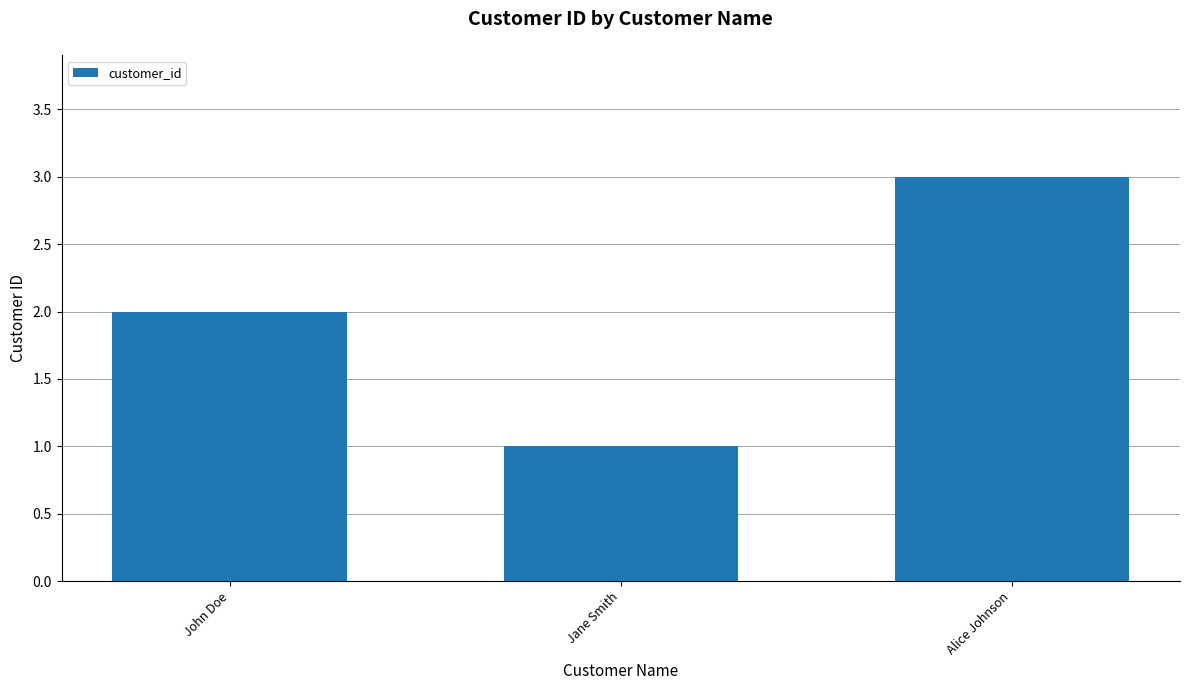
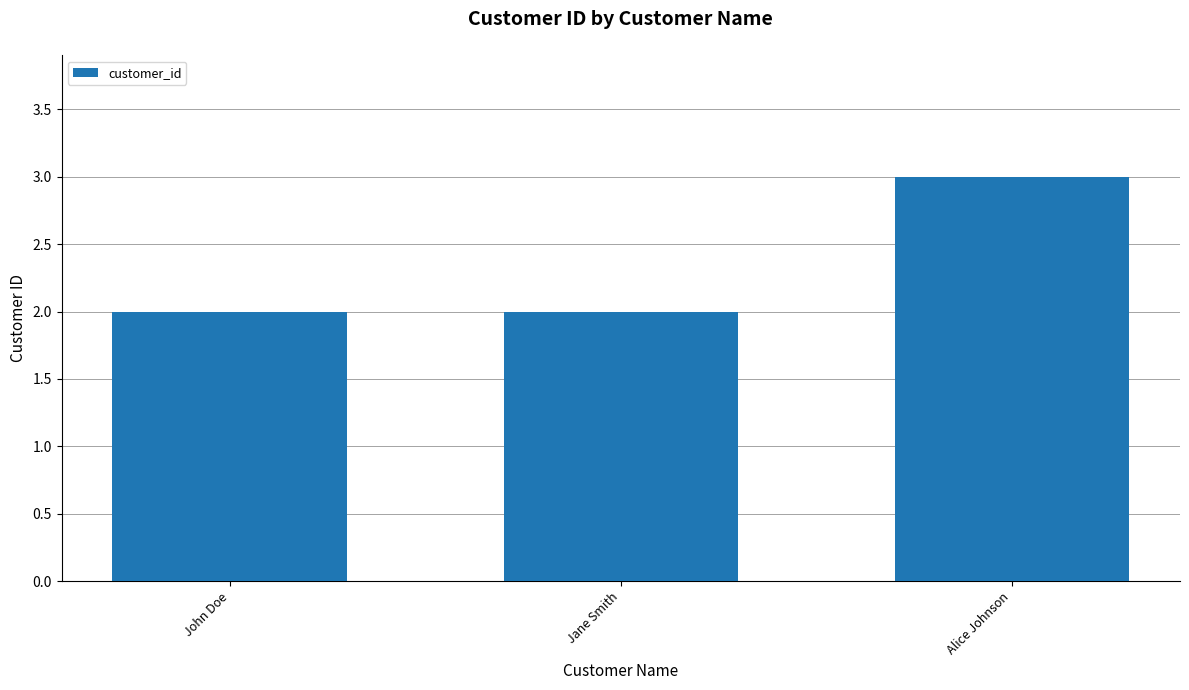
Jane Smith: 1 -> 2
